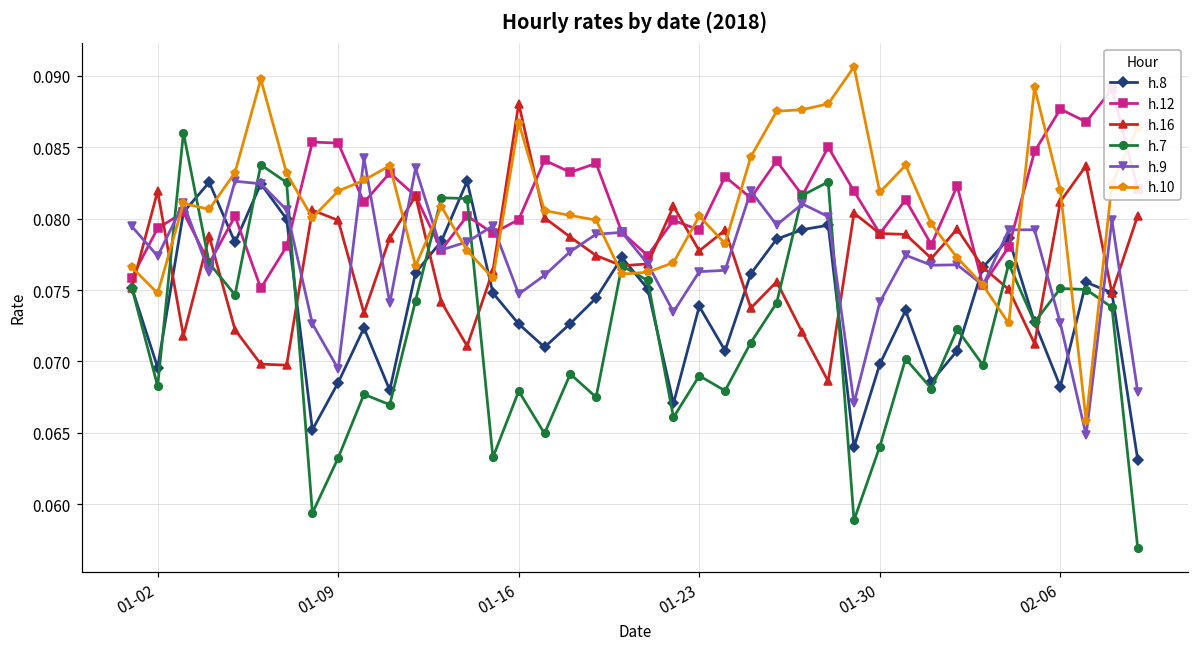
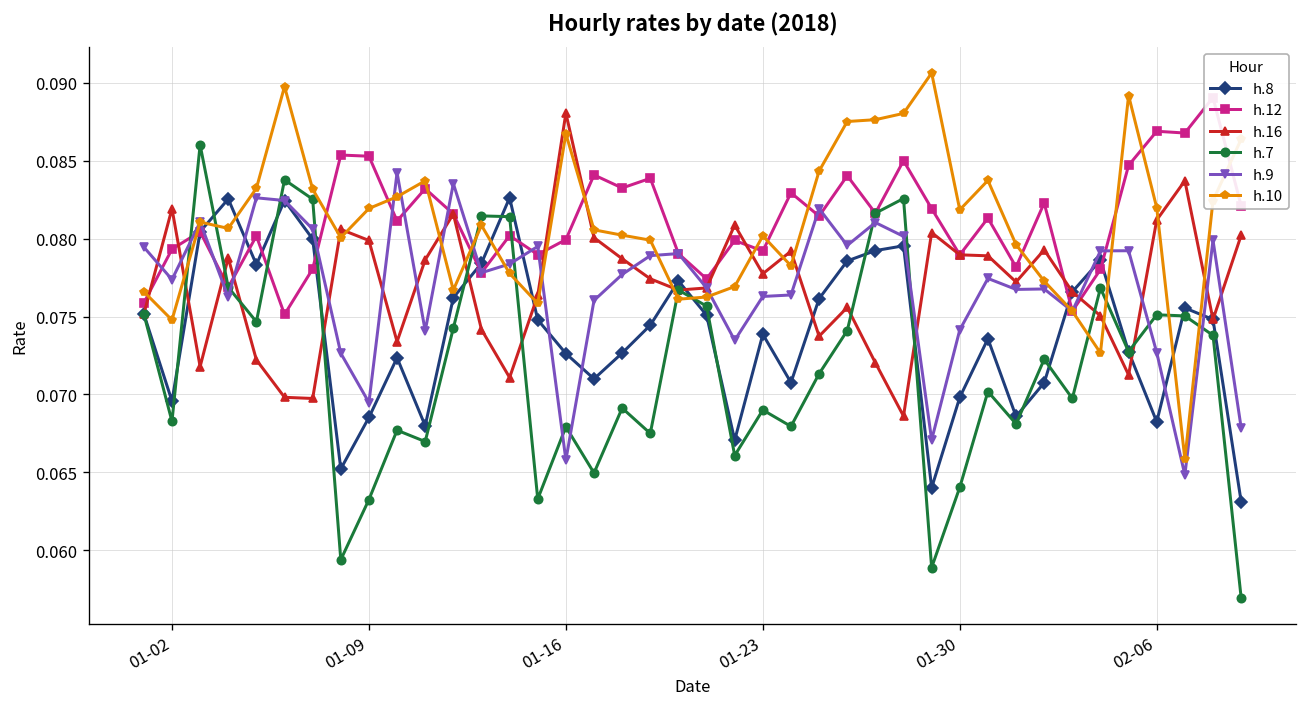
h.9, 01-16: 0.0747 -> 0.0658
h.12, 02-06: 0.0877 -> 0.0869
